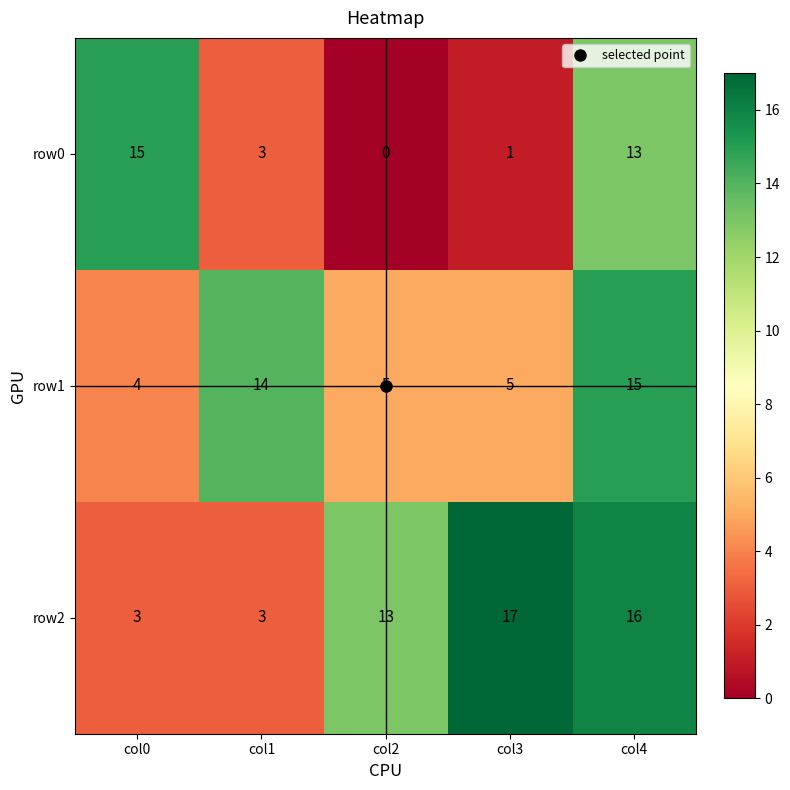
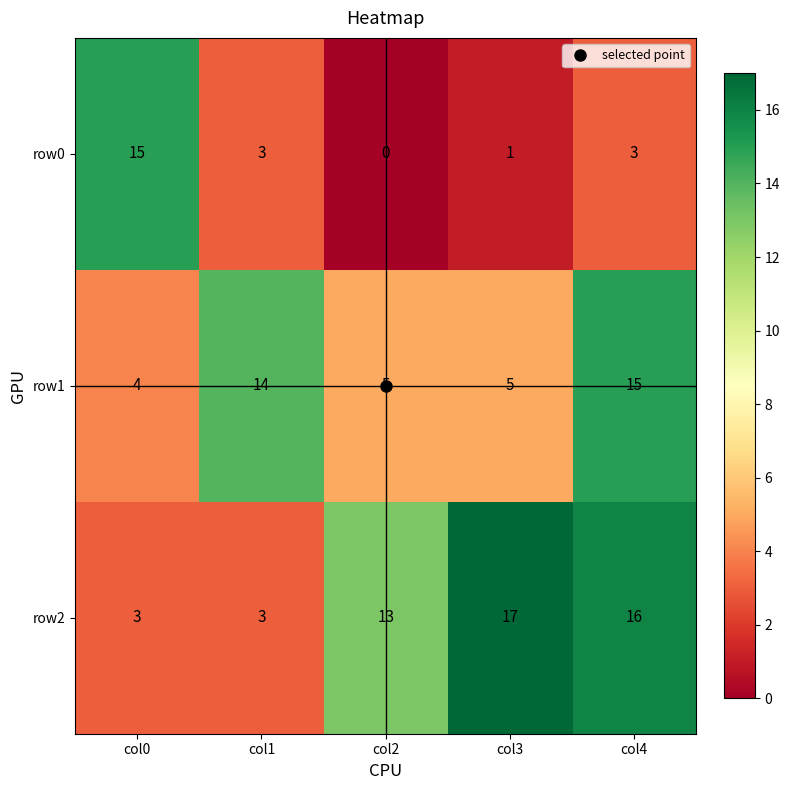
row0, col4: 13 -> 3
